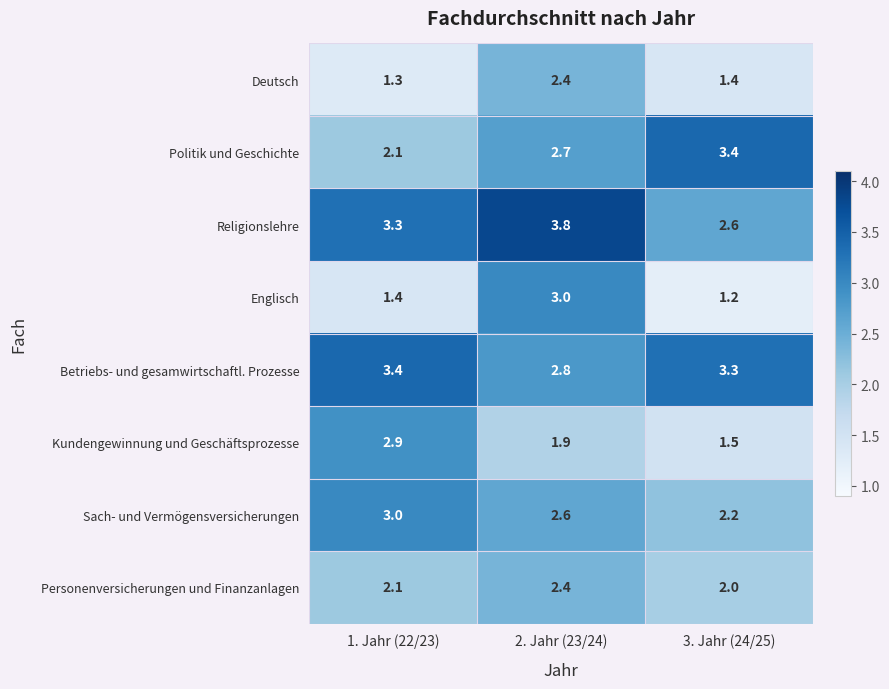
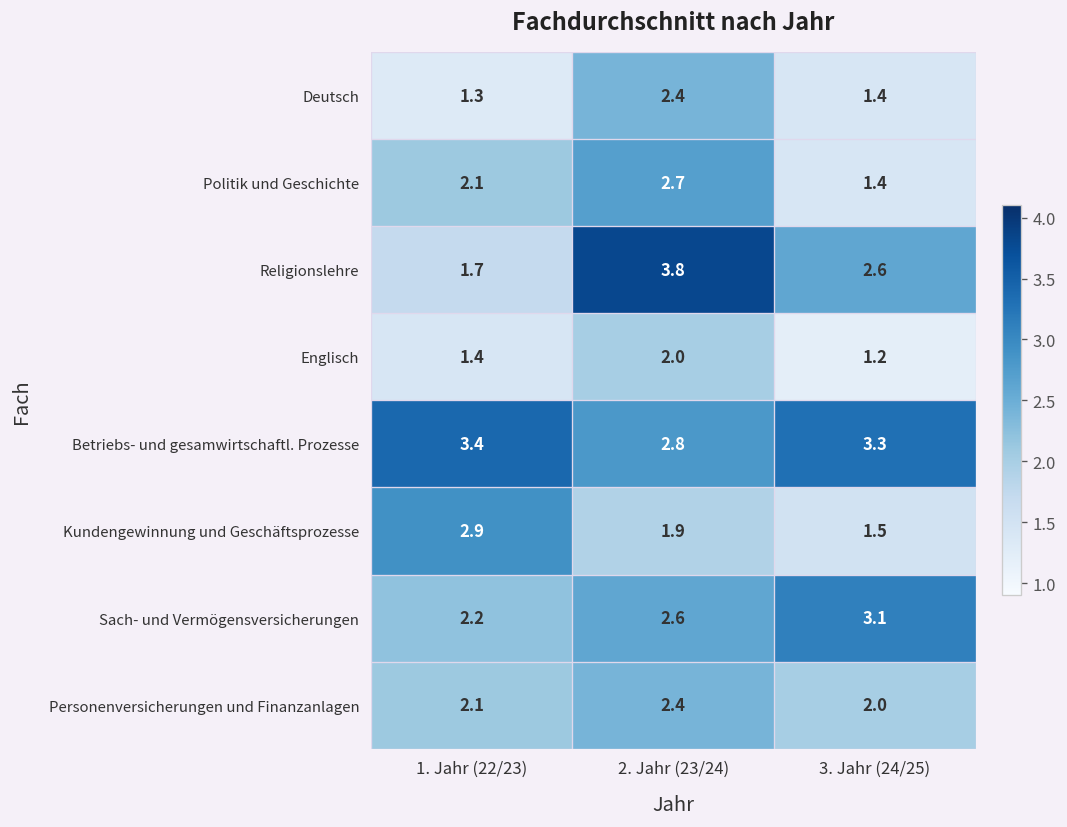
Politik und Geschichte, 3. Jahr (24/25): 3.4 -> 1.4
Religionslehre, 1. Jahr (22/23): 3.3 -> 1.7
Englisch, 2. Jahr (23/24): 3.0 -> 2.0
Sach- und Vermögensversicherungen, 1. Jahr (22/23): 3.0 -> 2.2
Sach- und Vermögensversicherungen, 3. Jahr (24/25): 2.2 -> 3.1
